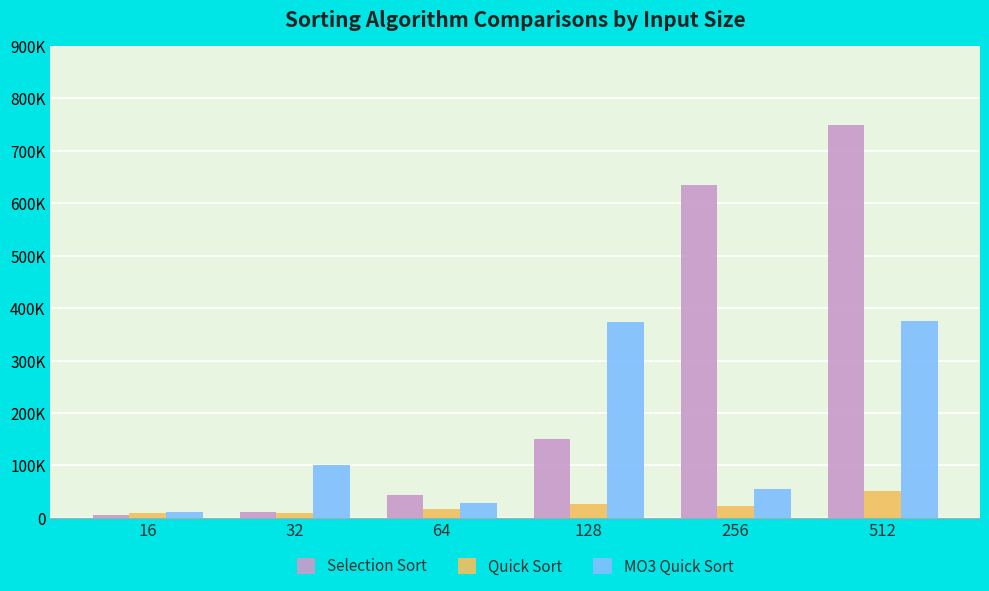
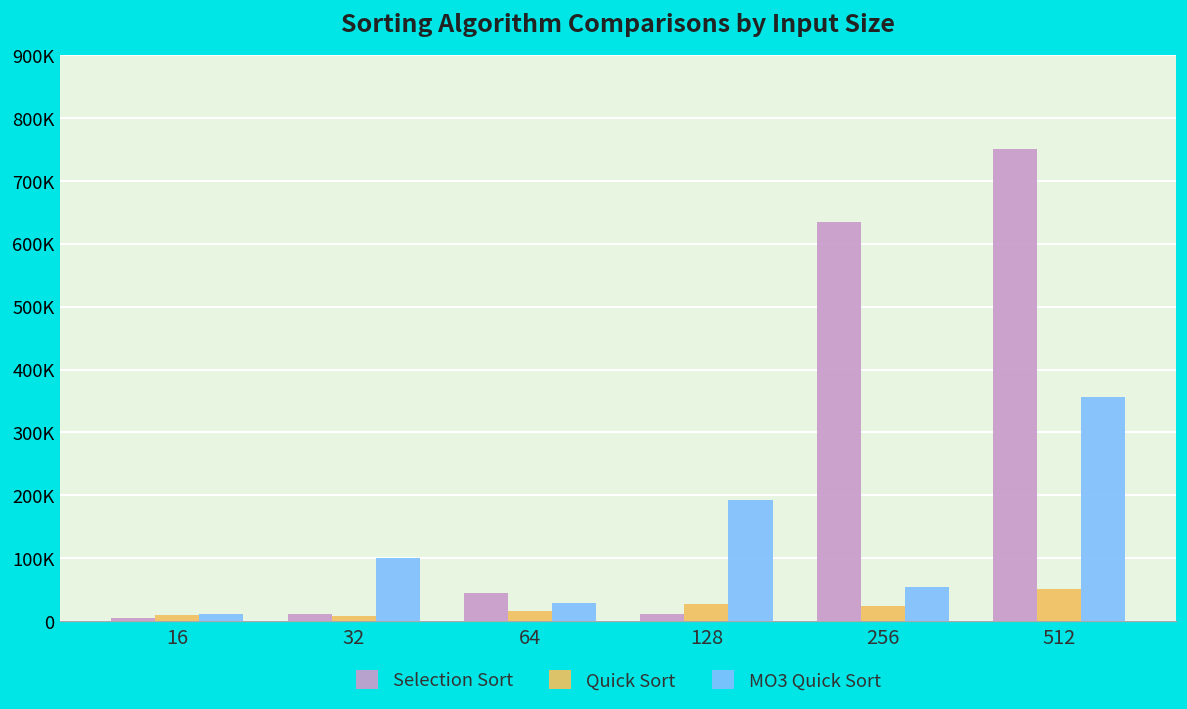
Selection Sort, 128: 150000 -> 10000
MO3 Quick Sort, 128: 370000 -> 190000
MO3 Quick Sort, 512: 380000 -> 360000
